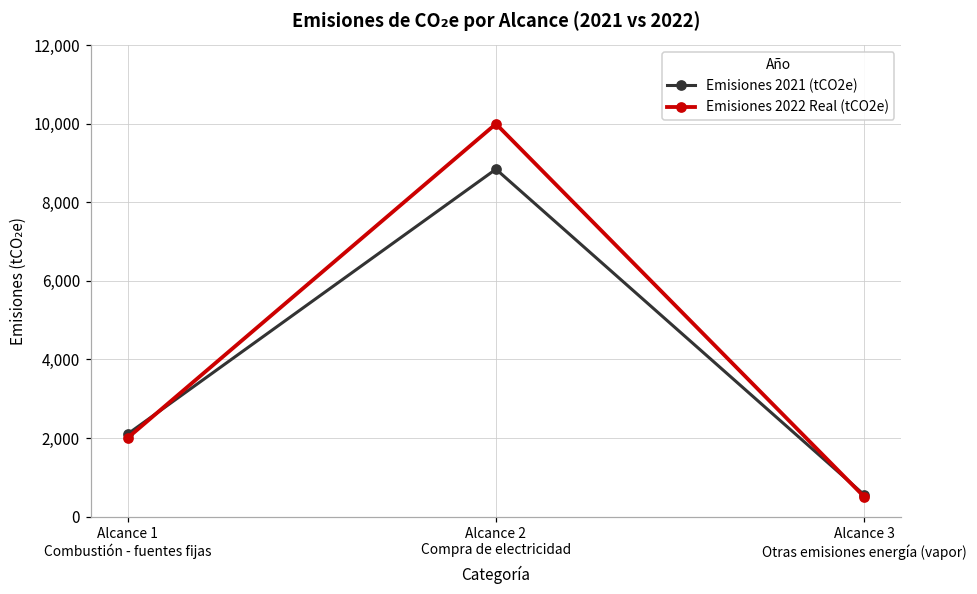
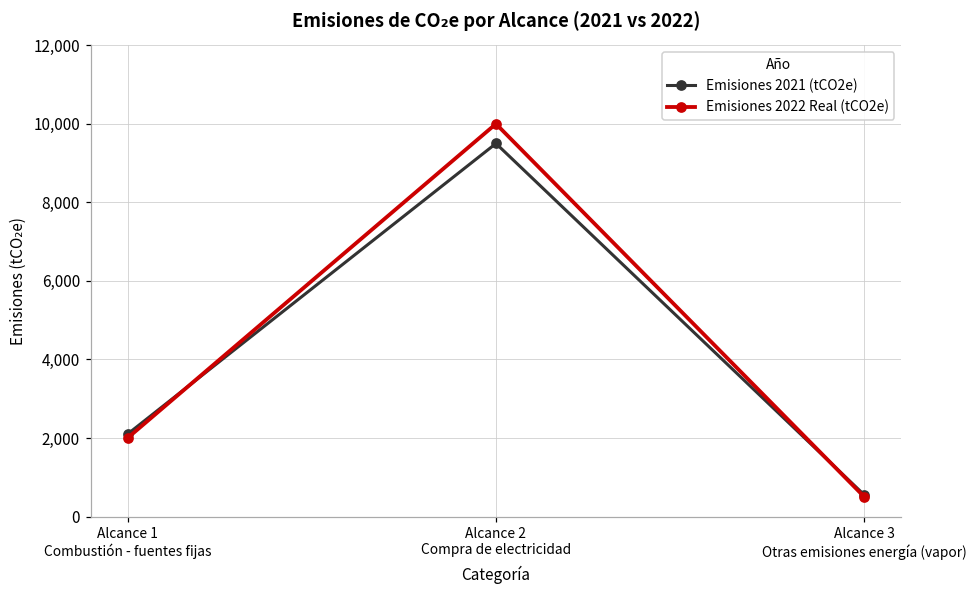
Emisiones 2021 (tCO2e), Alcance 2 Compra de electricidad: 8,800 -> 9,500
